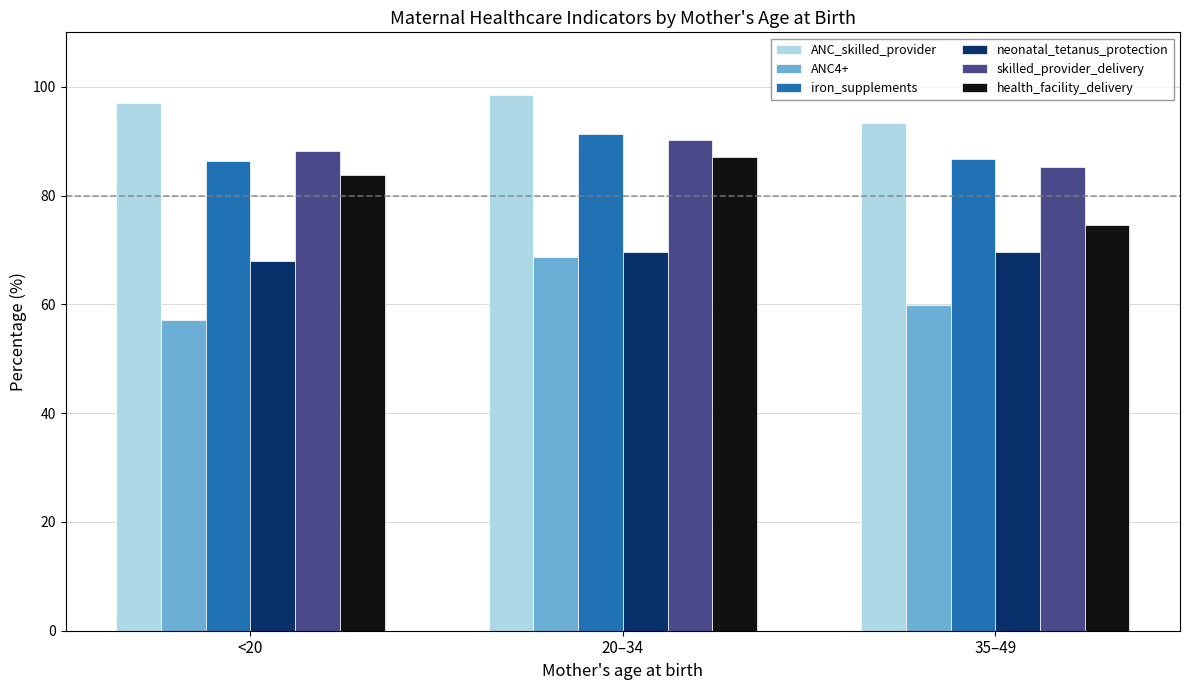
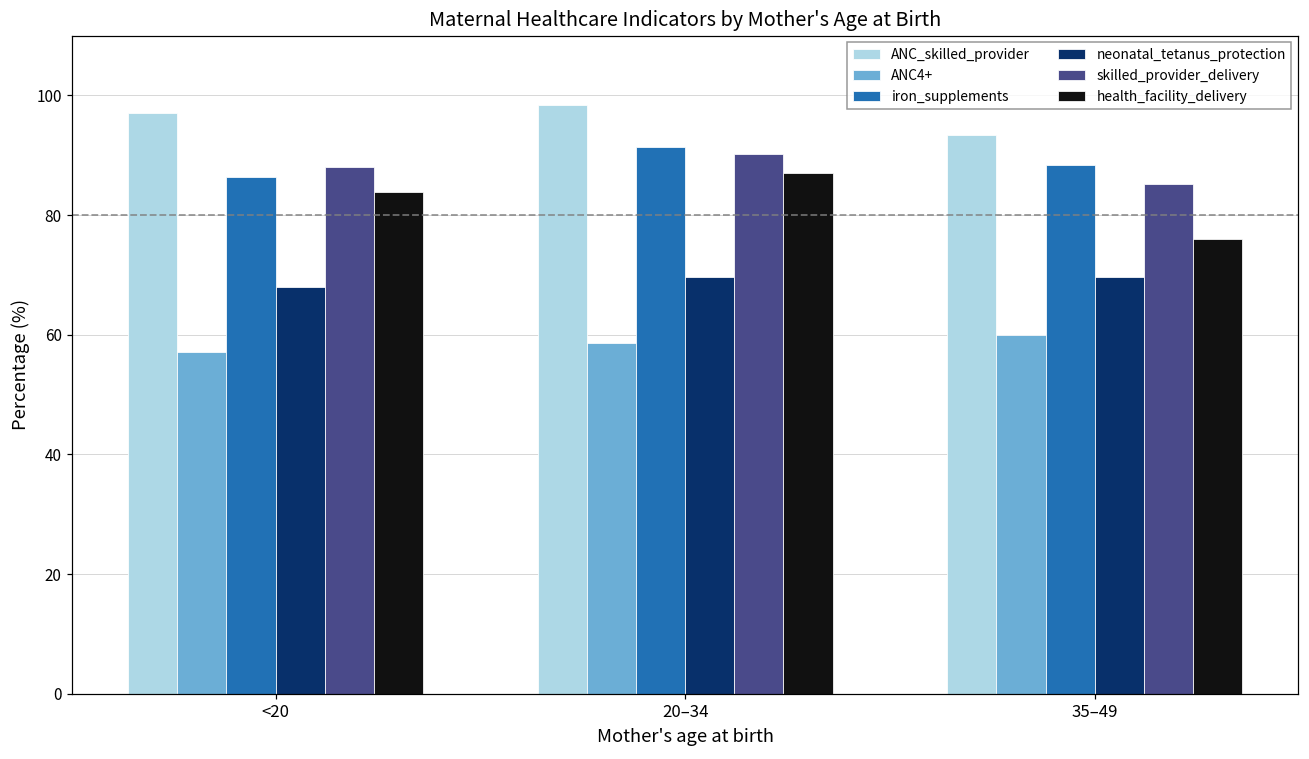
ANC4+, 20–34: 69 -> 59
iron_supplements, 35–49: 87 -> 88
health_facility_delivery, 35–49: 75 -> 76
